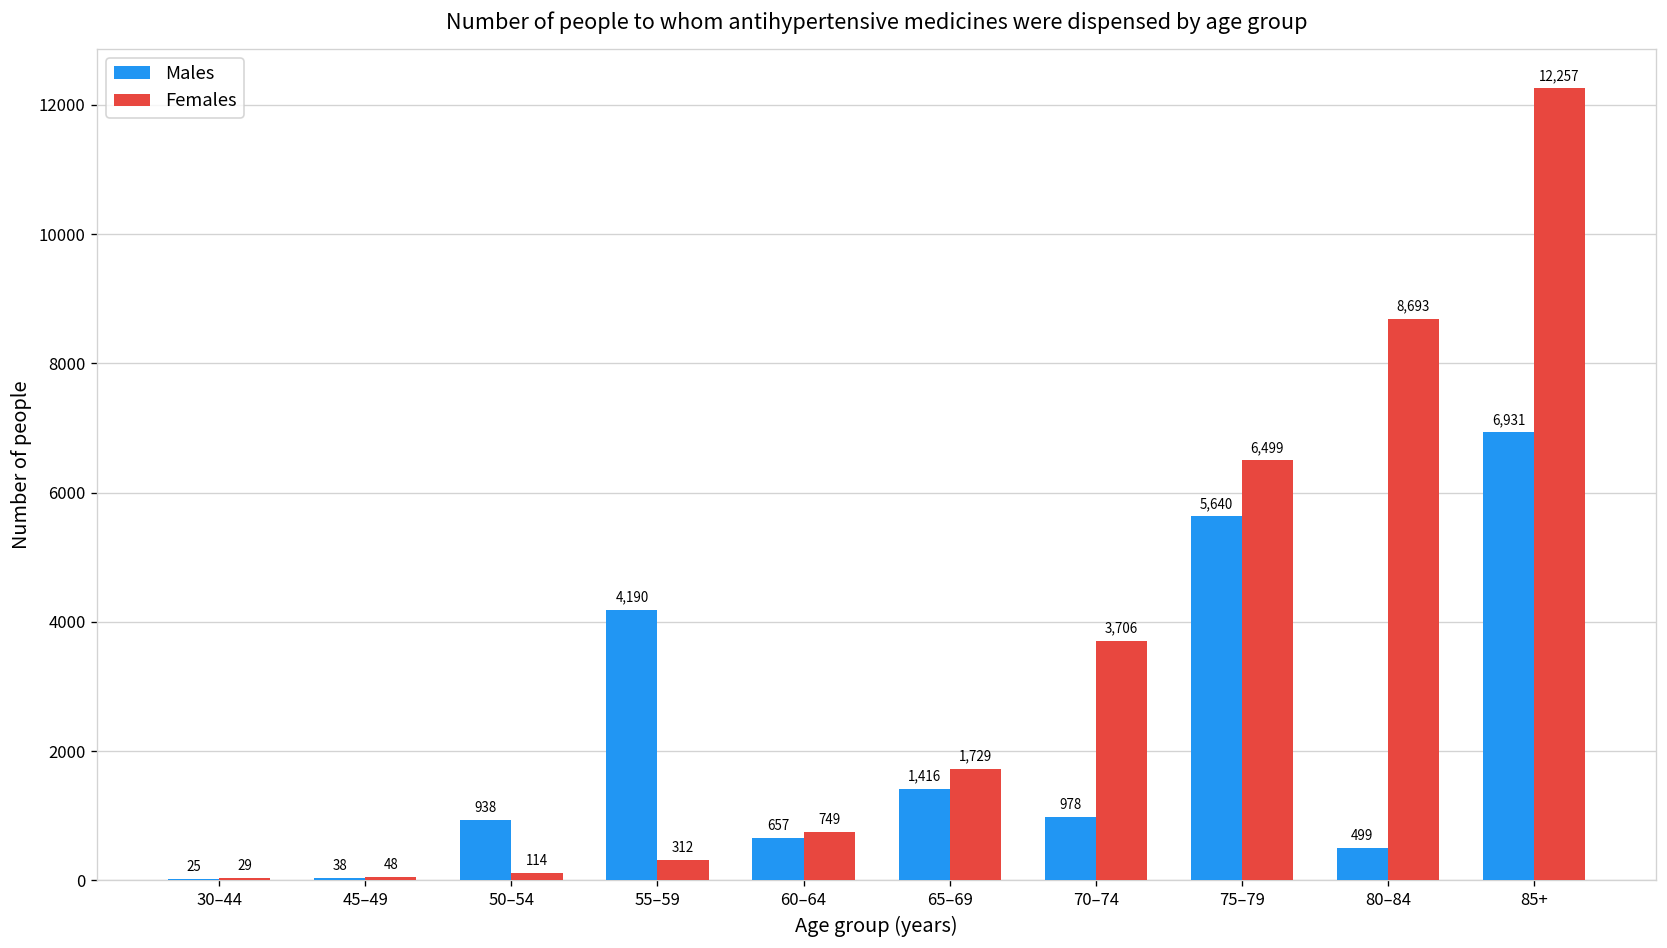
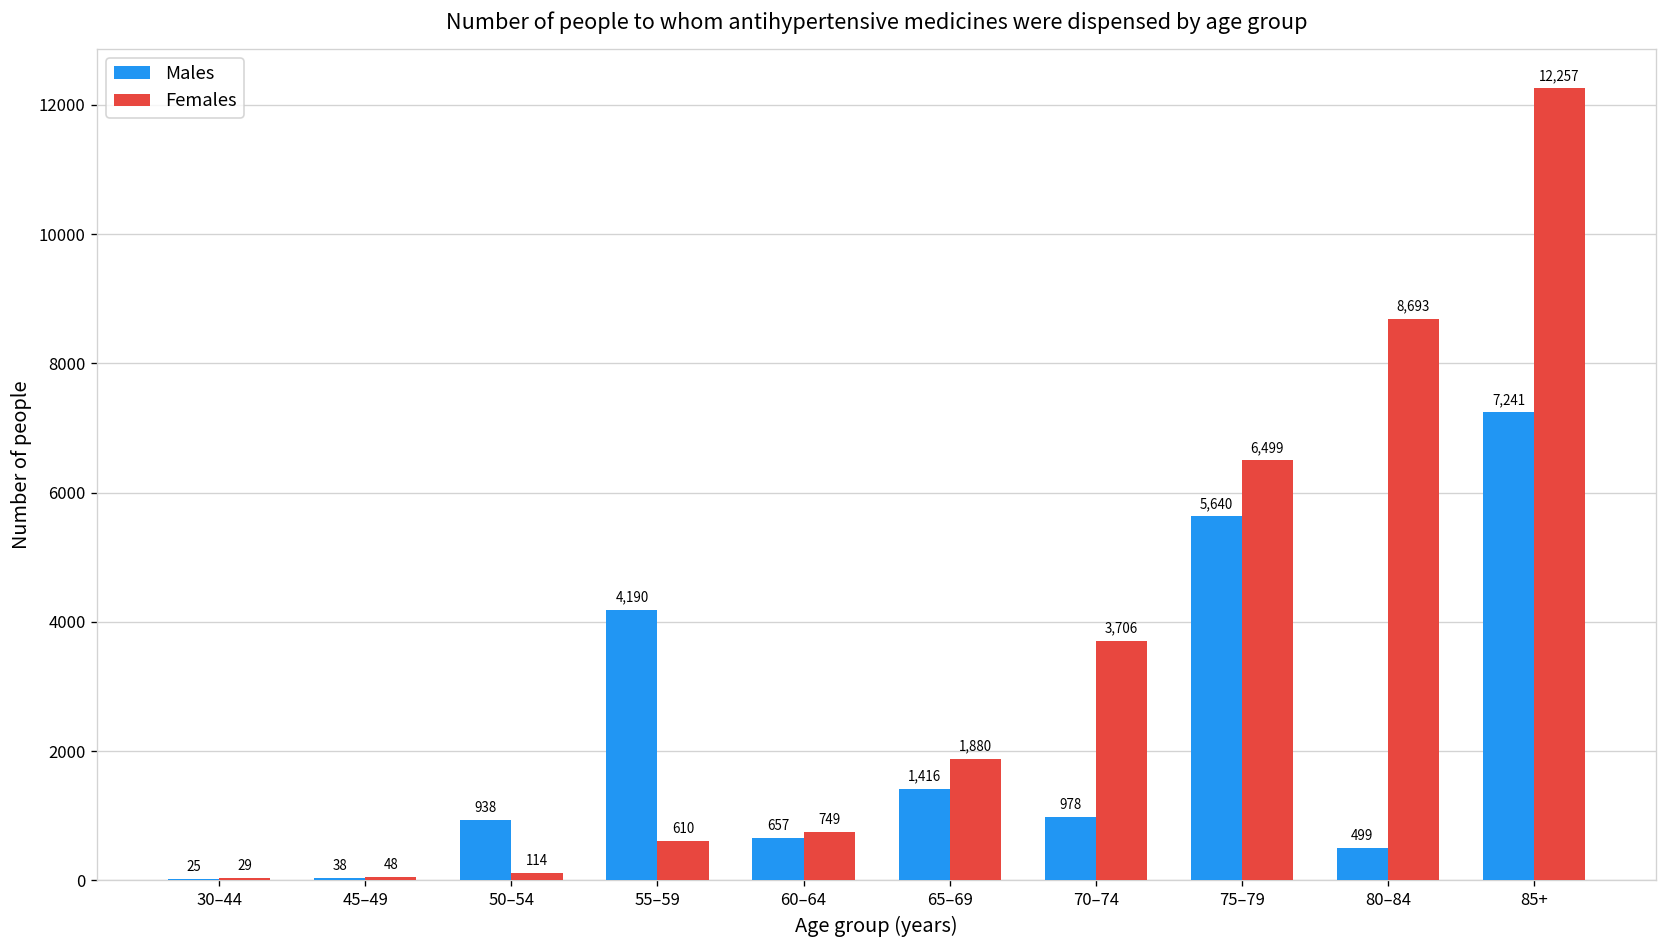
Females, 55–59: 312 -> 610
Females, 65–69: 1,729 -> 1,880
Males, 85+: 6,931 -> 7,241
